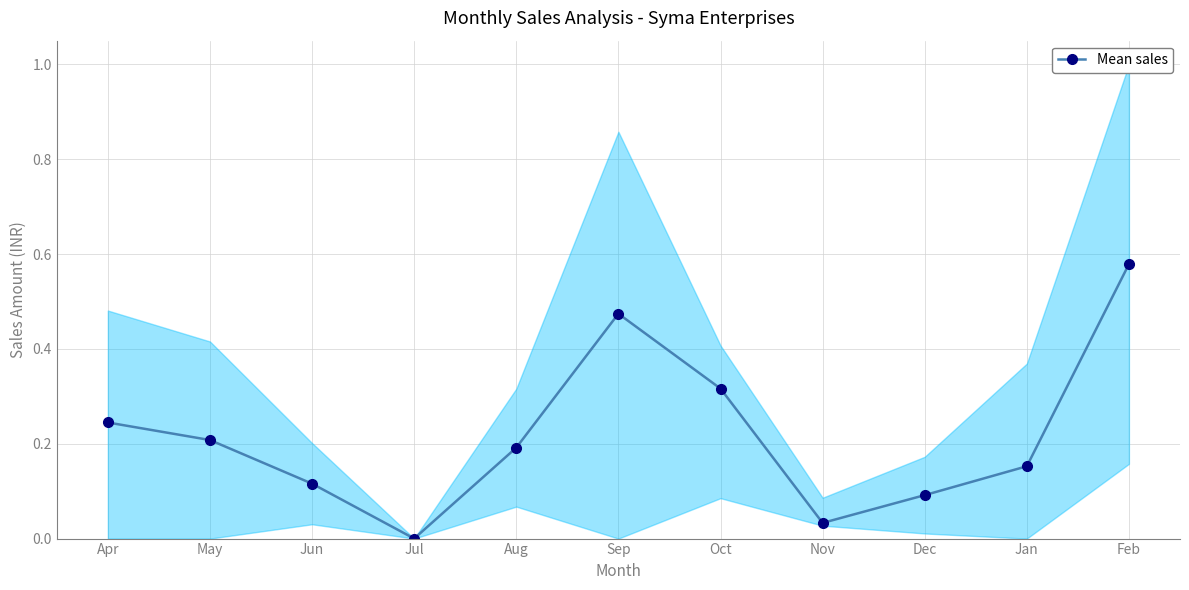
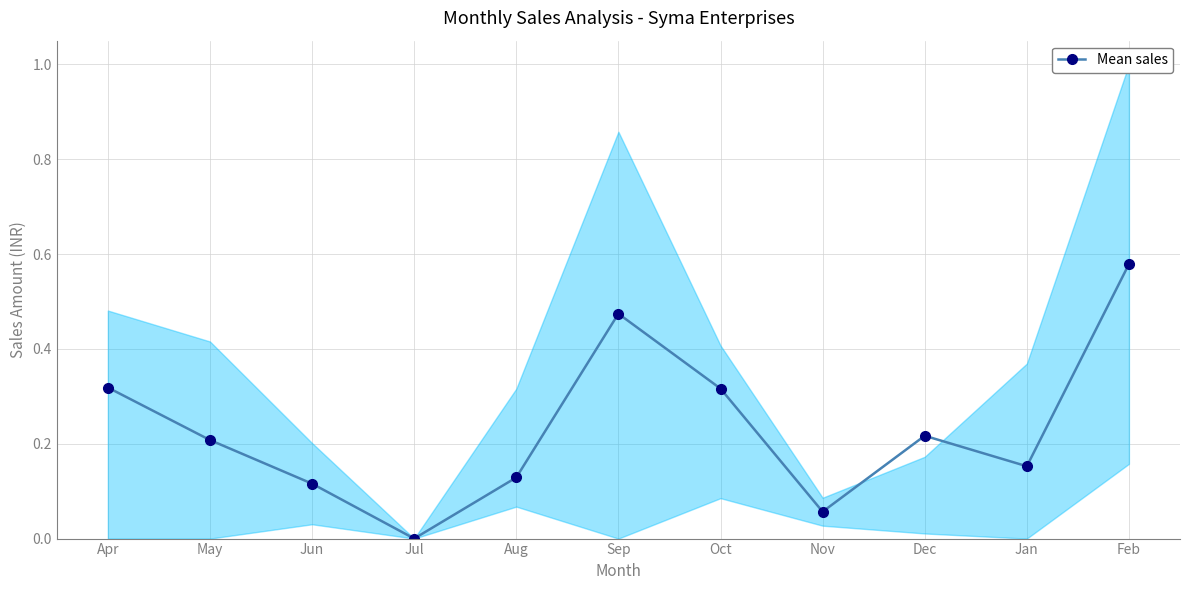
Mean sales, Apr: 0.24 -> 0.32
Mean sales, Aug: 0.19 -> 0.13
Mean sales, Nov: 0.03 -> 0.06
Mean sales, Dec: 0.09 -> 0.22
